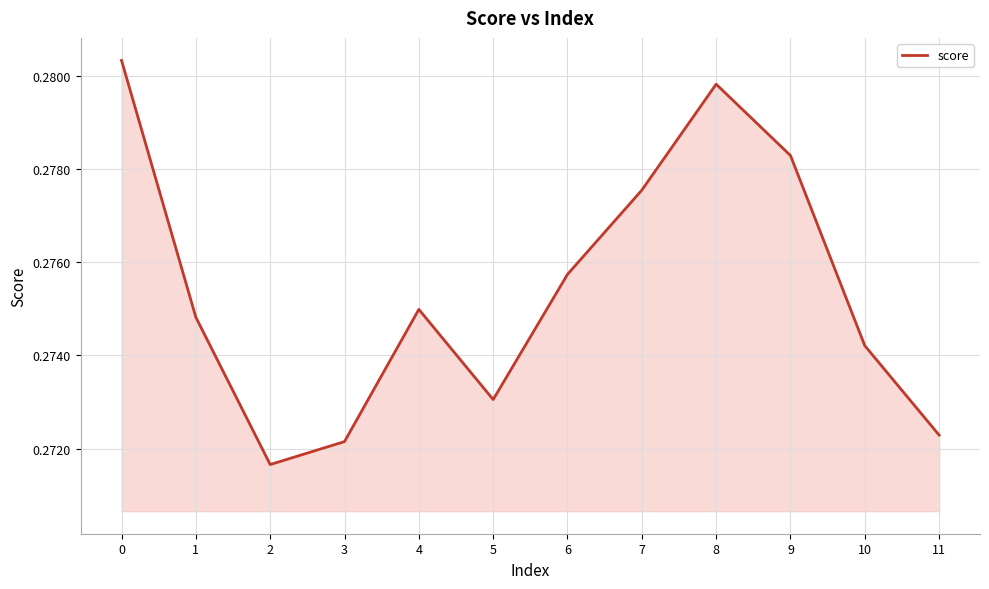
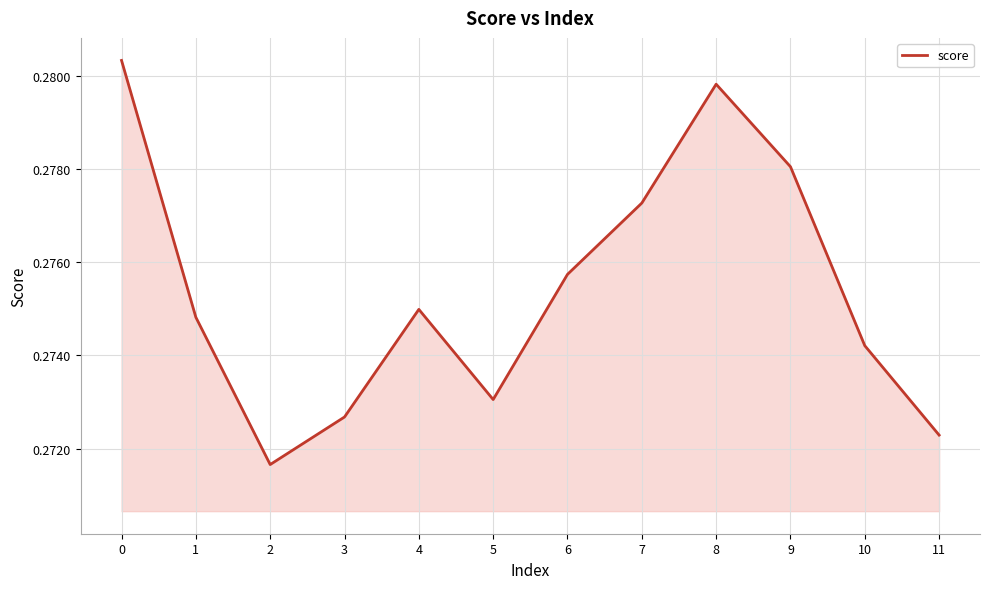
3: 0.2722 -> 0.2727
7: 0.2775 -> 0.2773
9: 0.2783 -> 0.2780
